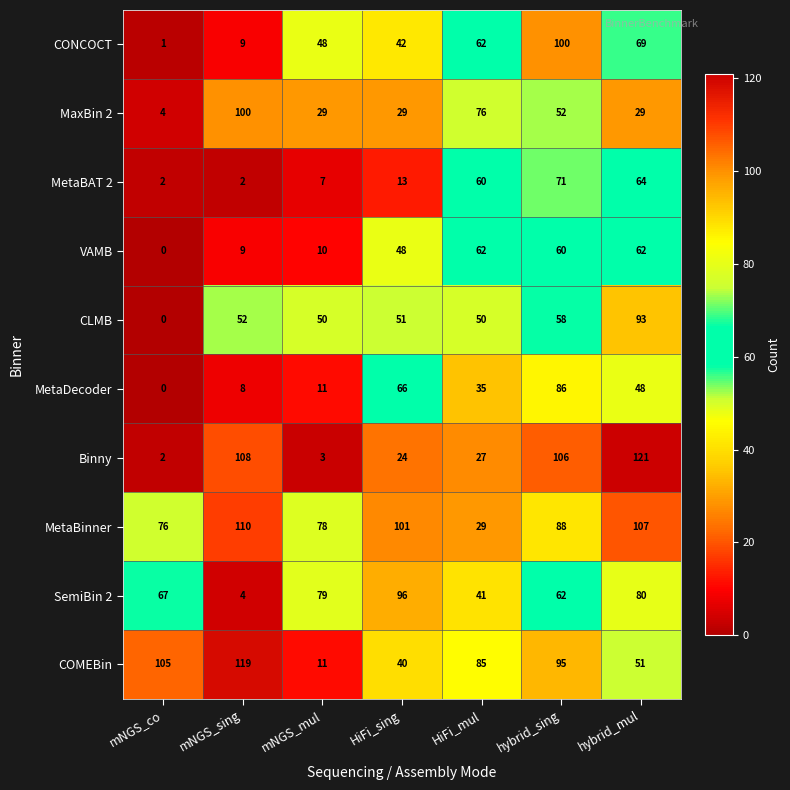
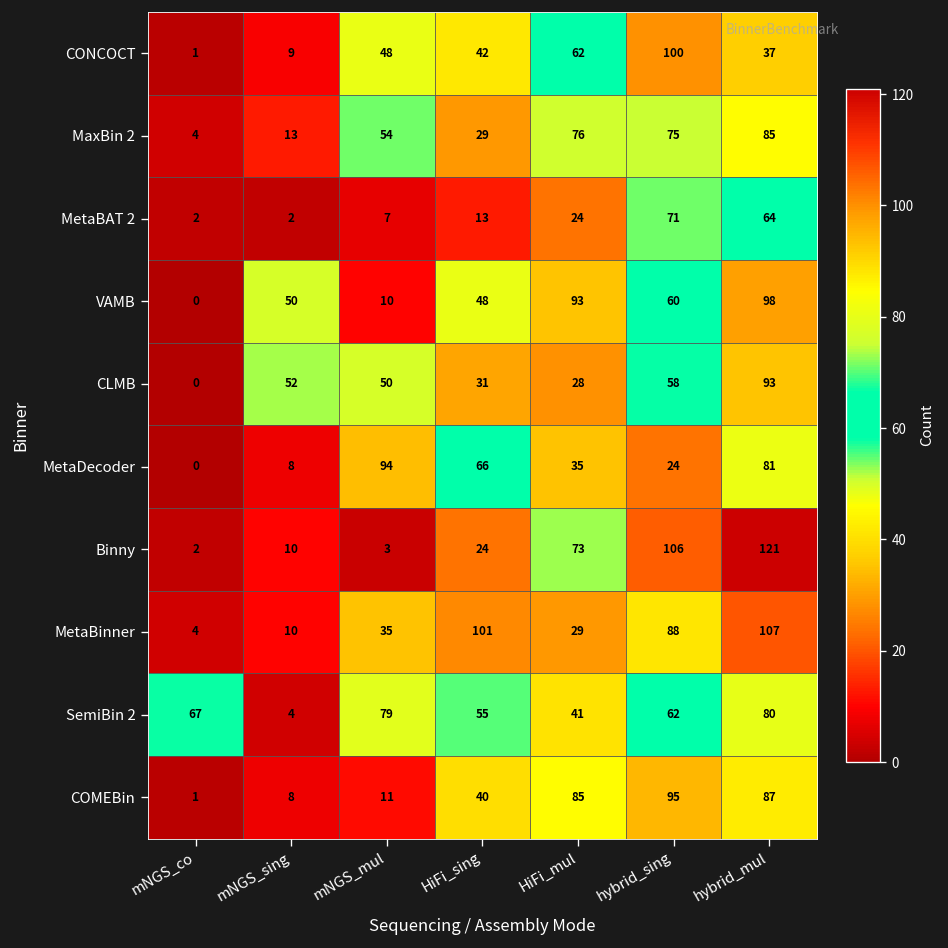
CONCOCT, hybrid_mul: 69 -> 37
MaxBin 2, mNGS_sing: 100 -> 13
MaxBin 2, mNGS_mul: 29 -> 54
MaxBin 2, hybrid_sing: 52 -> 75
MaxBin 2, hybrid_mul: 29 -> 85
MetaBAT 2, HiFi_mul: 60 -> 24
VAMB, mNGS_sing: 9 -> 50
VAMB, HiFi_mul: 62 -> 93
VAMB, hybrid_mul: 62 -> 98
CLMB, HiFi_sing: 51 -> 31
CLMB, HiFi_mul: 50 -> 28
MetaDecoder, mNGS_mul: 11 -> 94
MetaDecoder, hybrid_sing: 86 -> 24
MetaDecoder, hybrid_mul: 48 -> 81
Binny, mNGS_sing: 108 -> 10
Binny, HiFi_mul: 27 -> 73
MetaBinner, mNGS_co: 76 -> 4
MetaBinner, mNGS_sing: 110 -> 10
MetaBinner, mNGS_mul: 78 -> 35
SemiBin 2, HiFi_sing: 96 -> 55
COMEBin, mNGS_co: 105 -> 1
COMEBin, mNGS_sing: 119 -> 8
COMEBin, hybrid_mul: 51 -> 87
